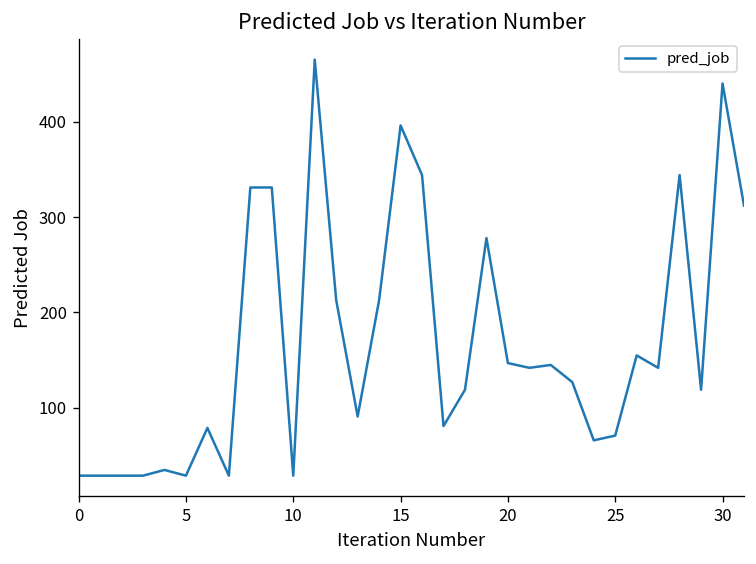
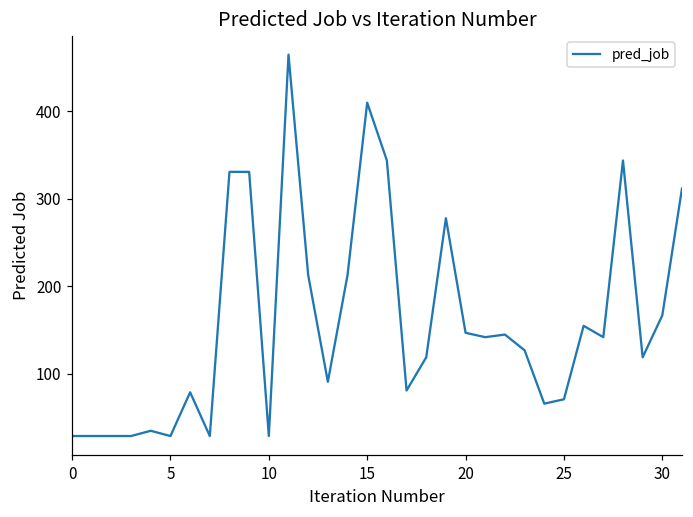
15: 400 -> 410
30: 440 -> 170
